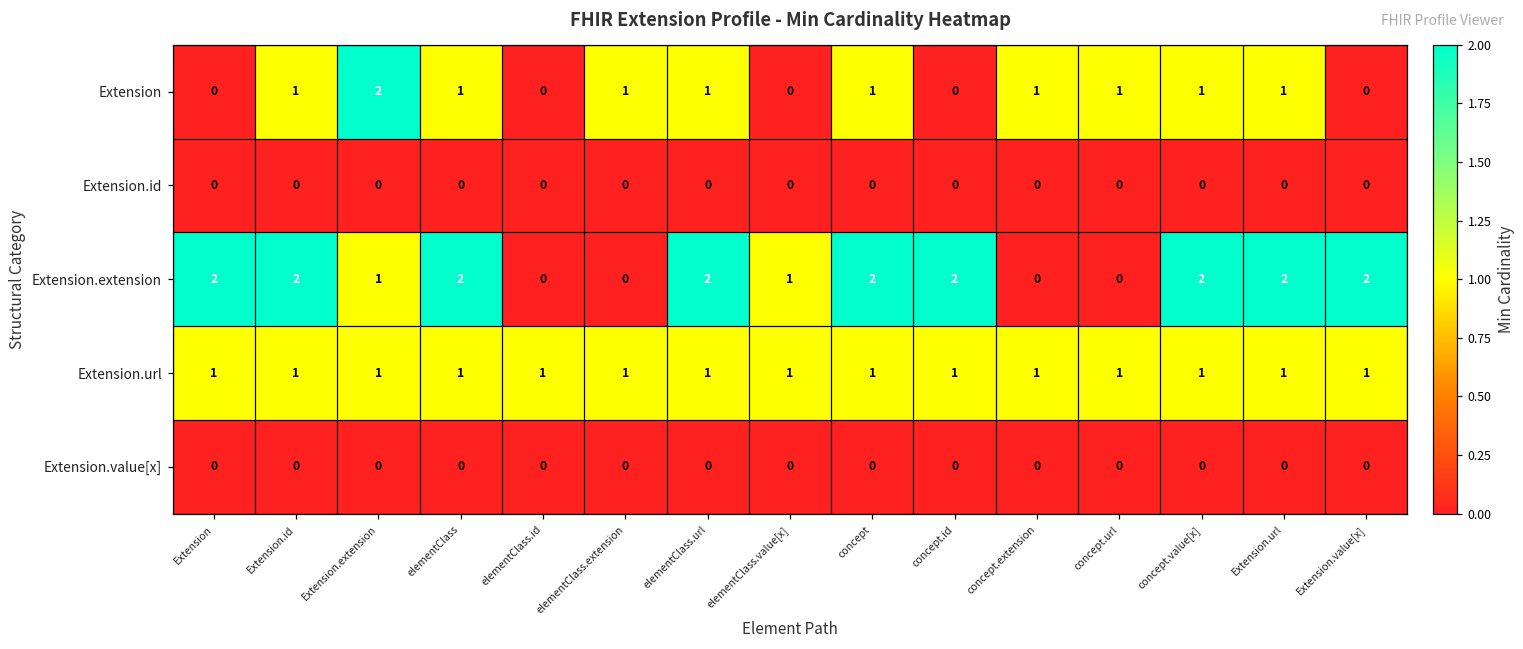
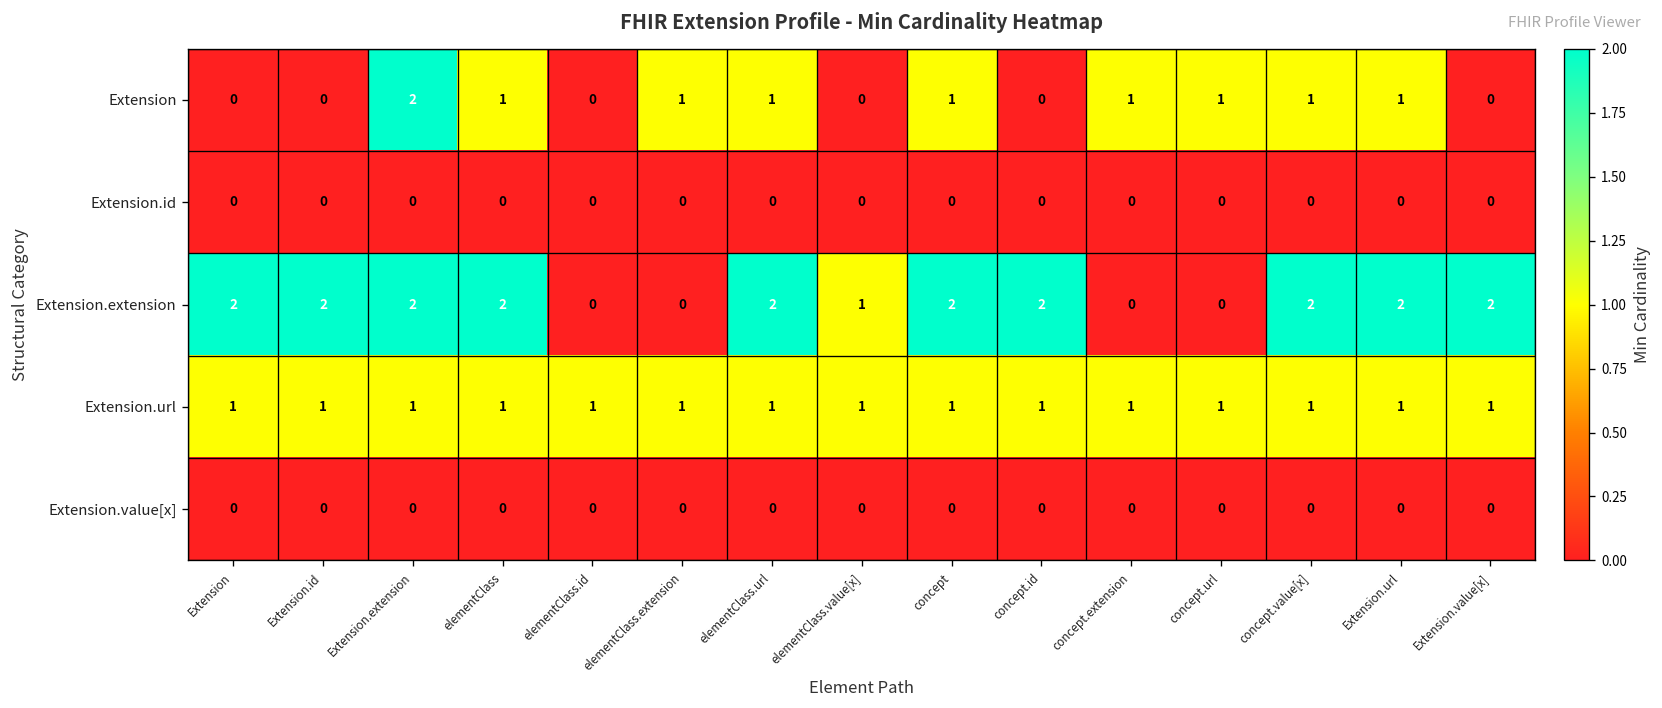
Extension, Extension.id: 1 -> 0
Extension.extension, Extension.extension: 1 -> 2
